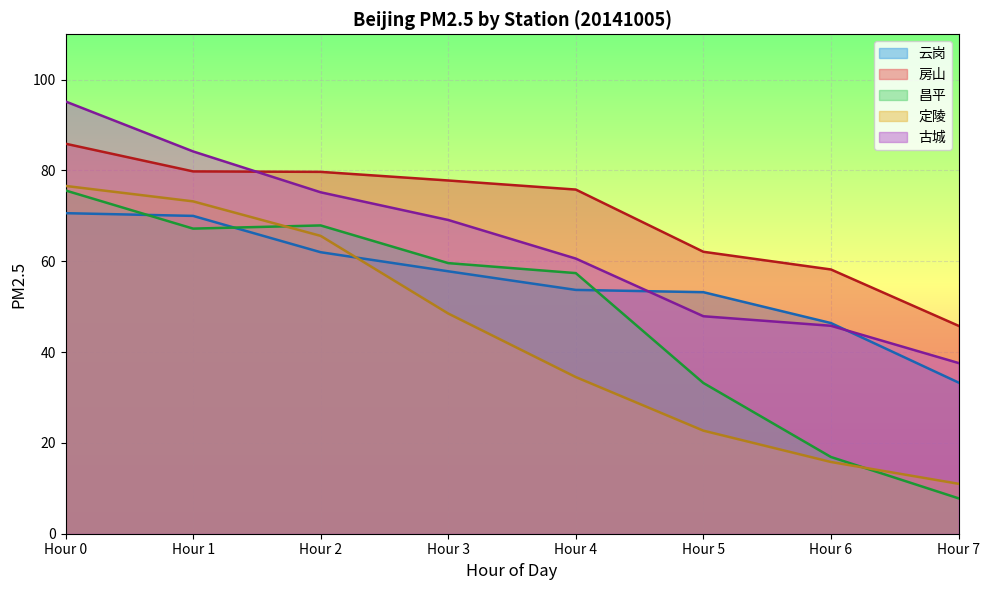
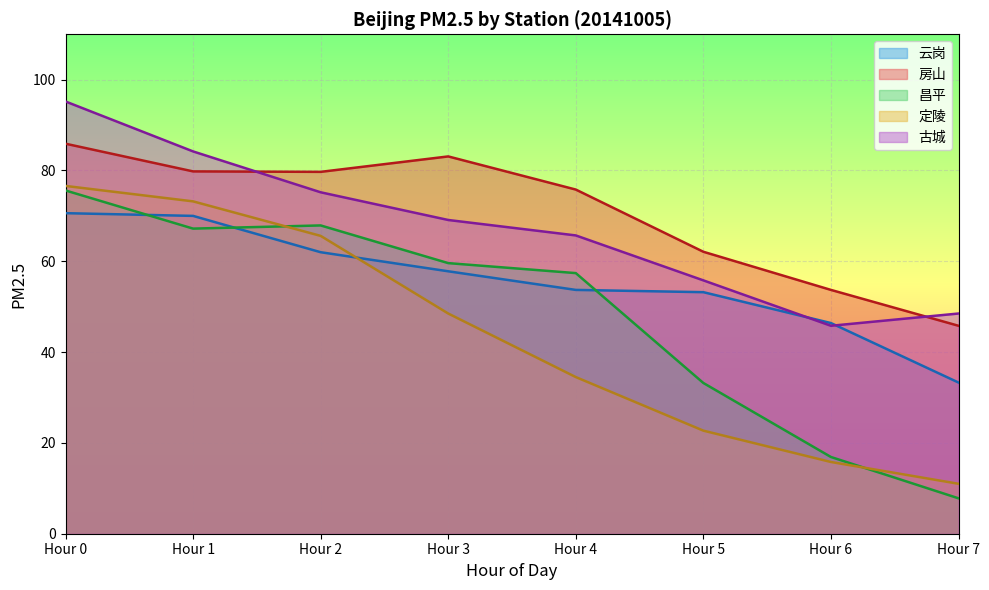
房山, Hour 3: 78 -> 83
古城, Hour 4: 61 -> 66
古城, Hour 5: 48 -> 56
房山, Hour 6: 58 -> 54
古城, Hour 7: 38 -> 49
